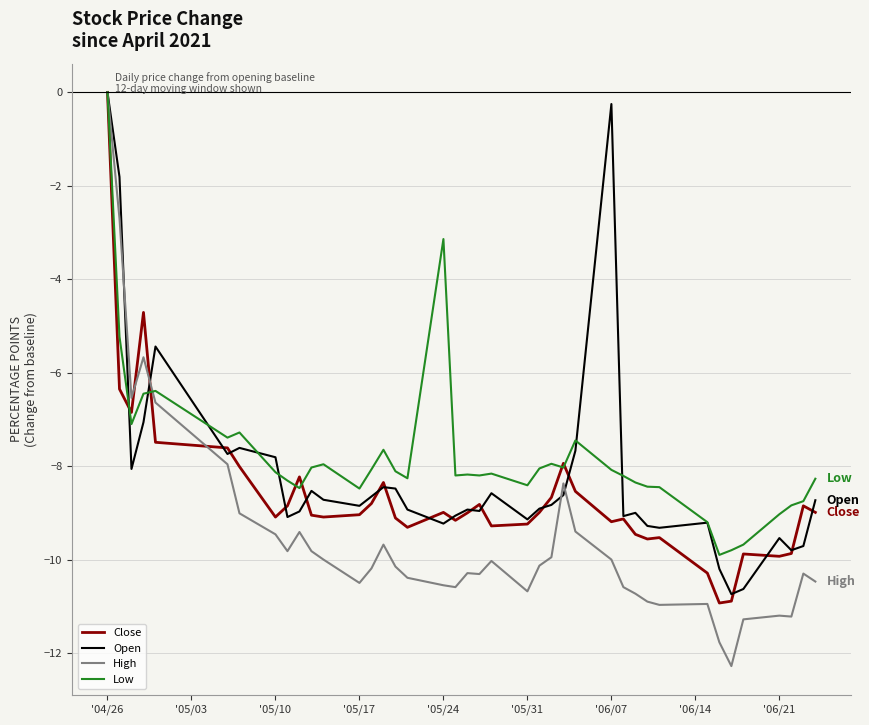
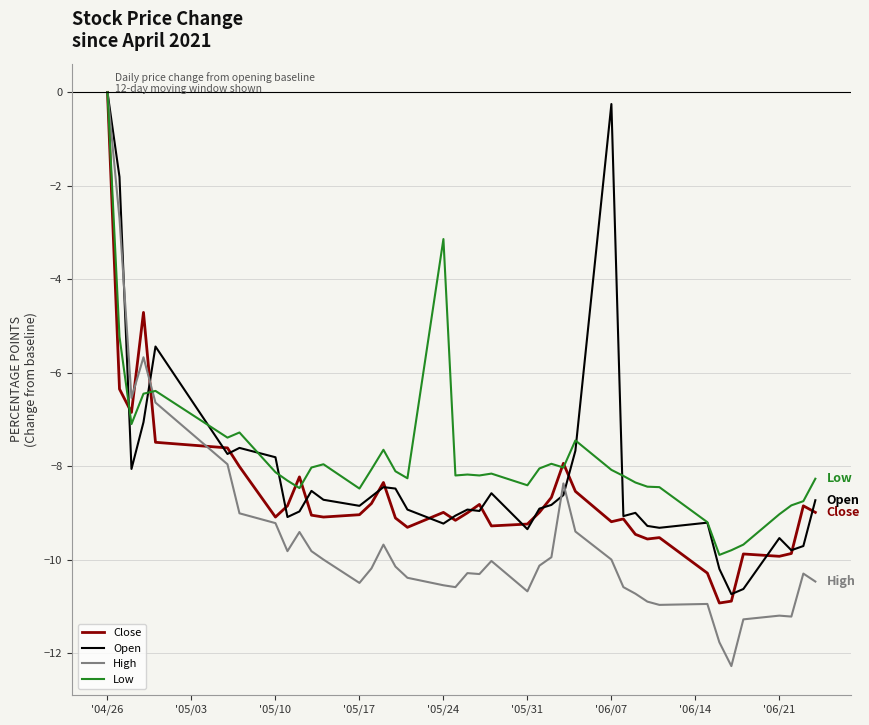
High, '05/10: -9.5 -> -9.2
Open, '05/31: -9.1 -> -9.4
